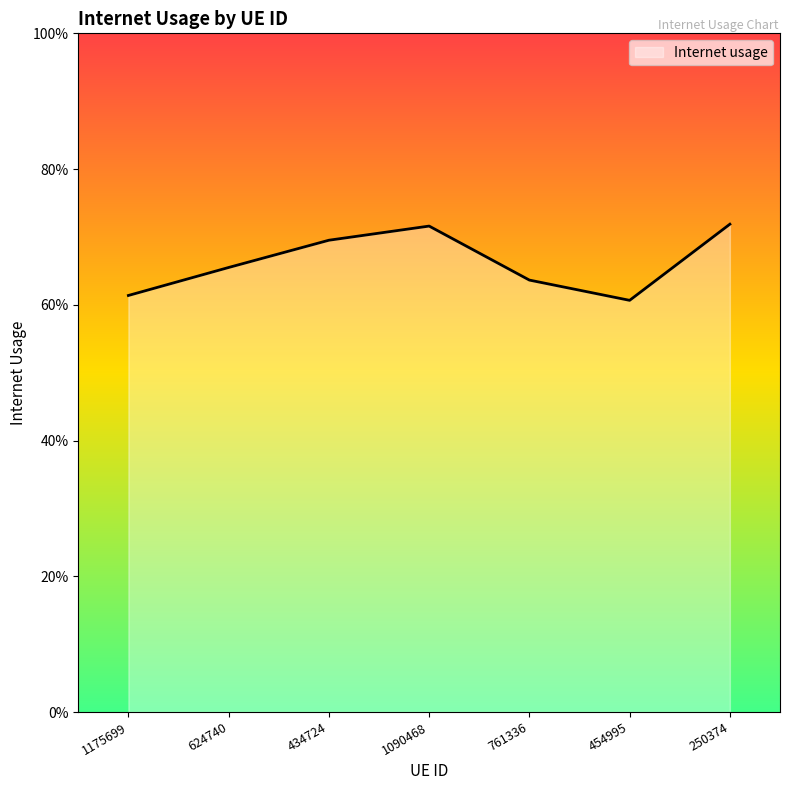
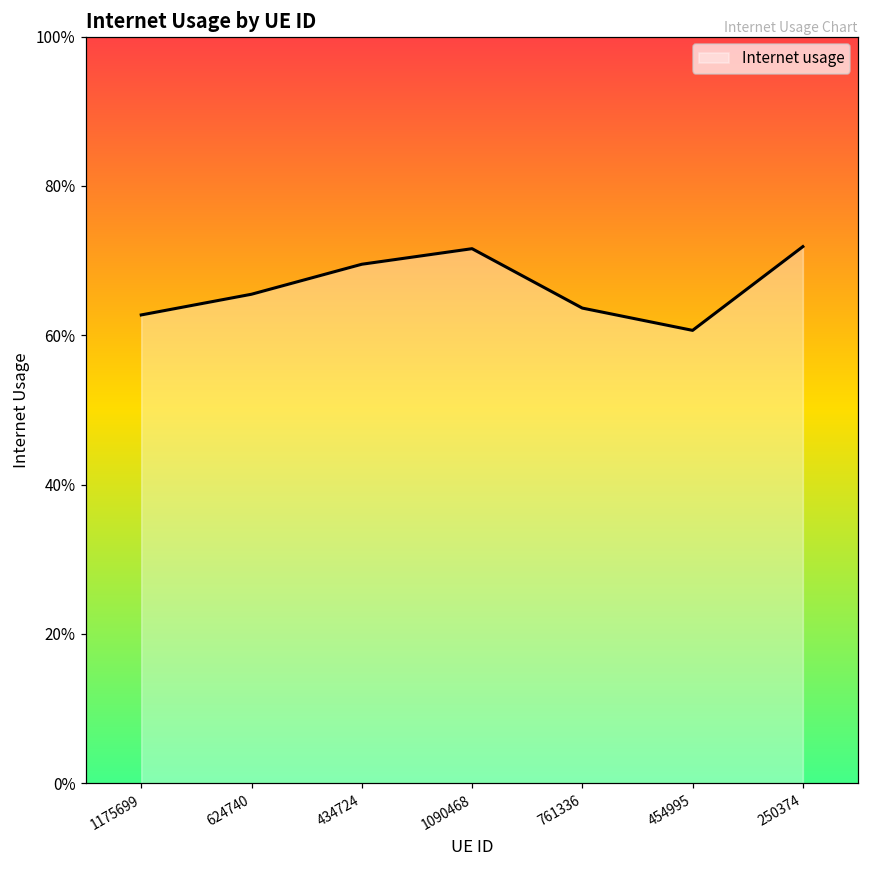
1175699: 61% -> 63%
